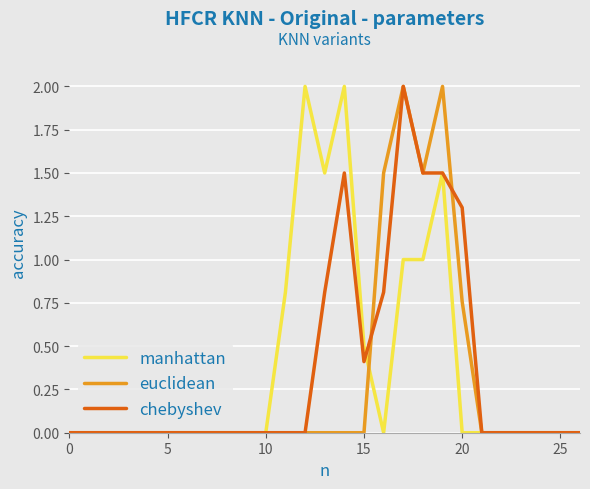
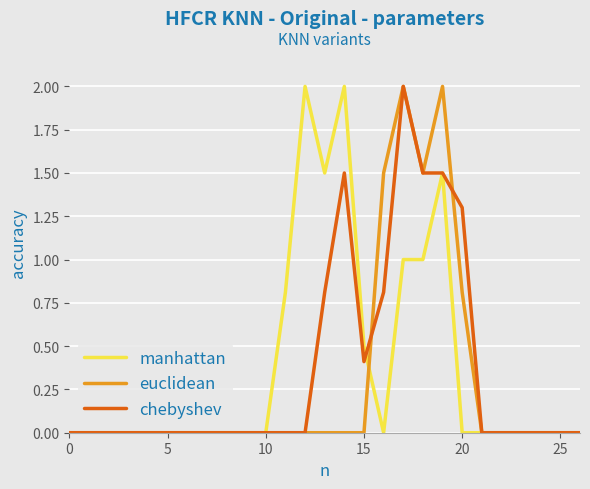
euclidean, 20: 0.76 -> 0.81
